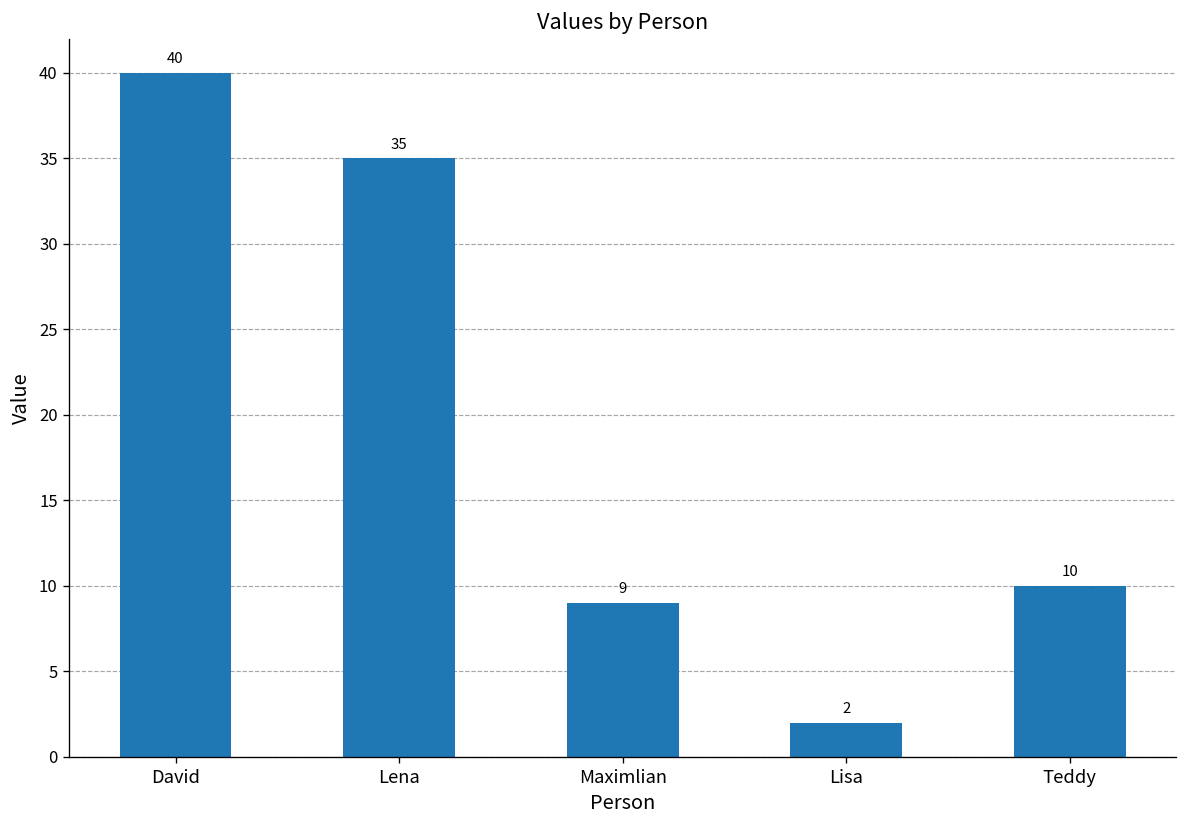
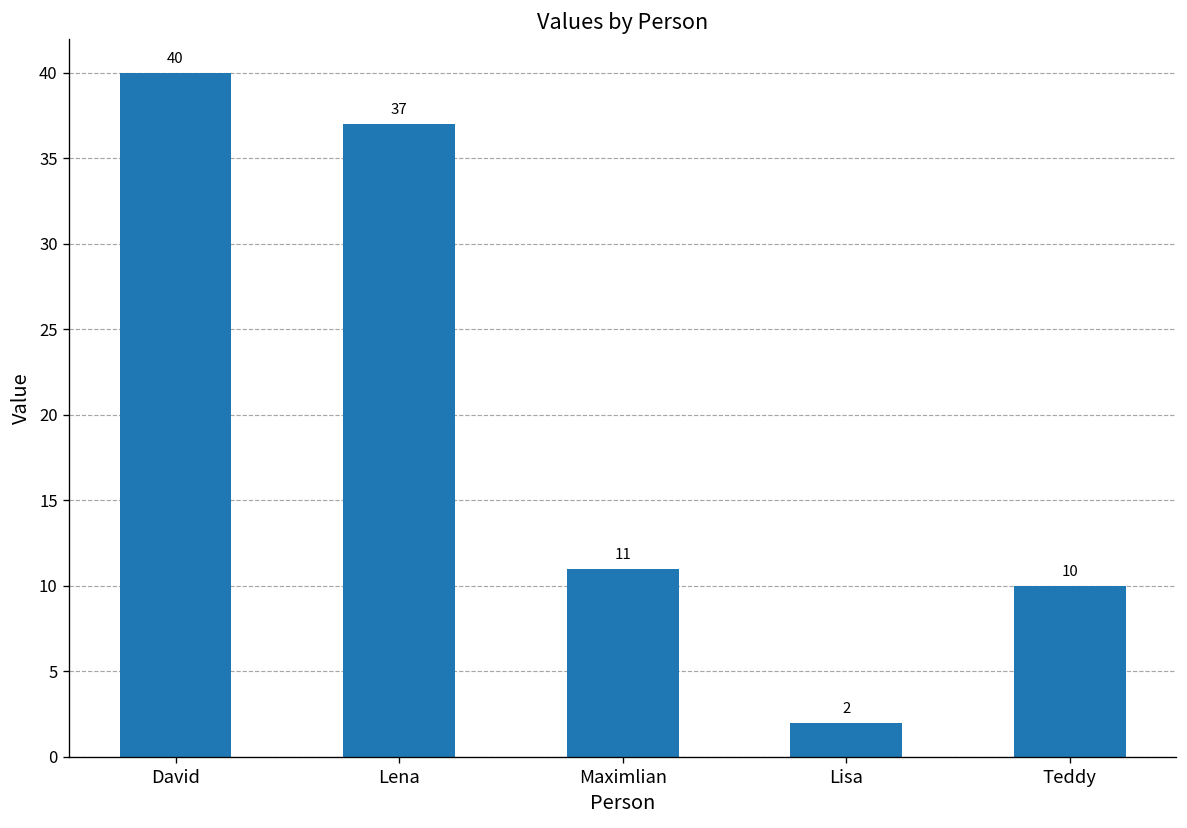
Lena: 35 -> 37
Maximlian: 9 -> 11
